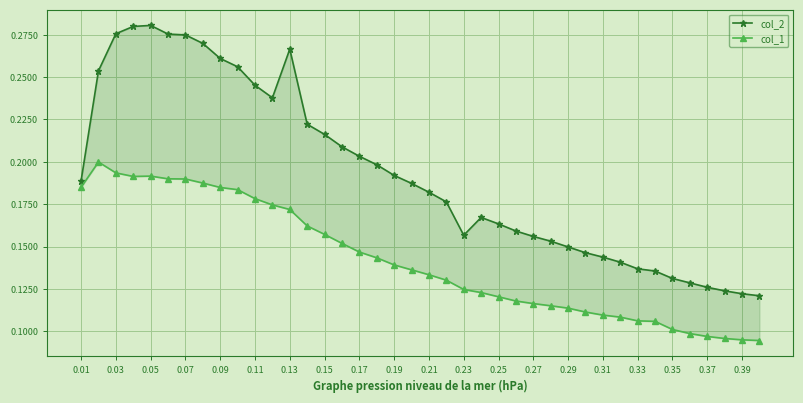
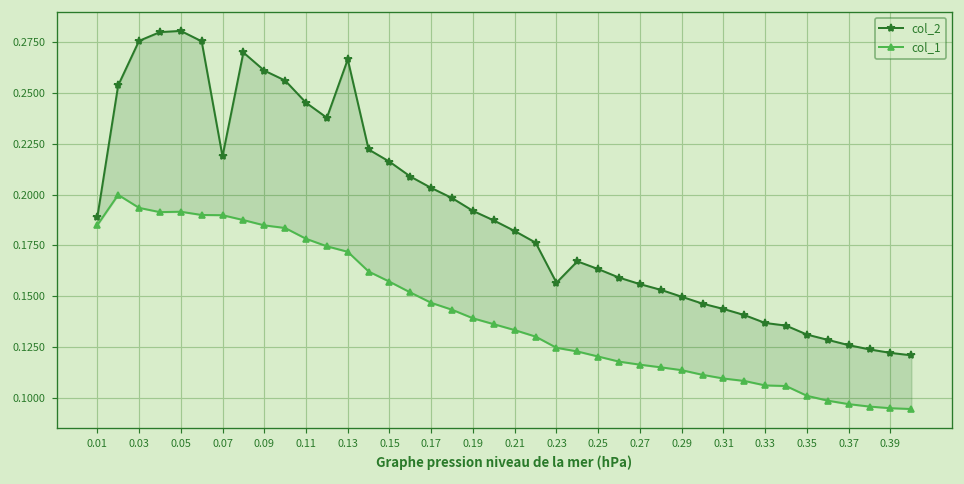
col_2, 0.07: 0.275 -> 0.219
